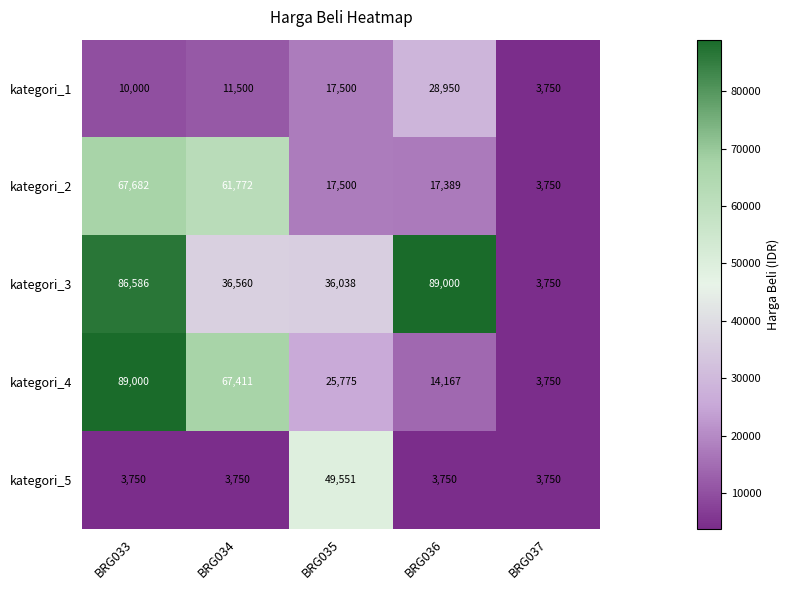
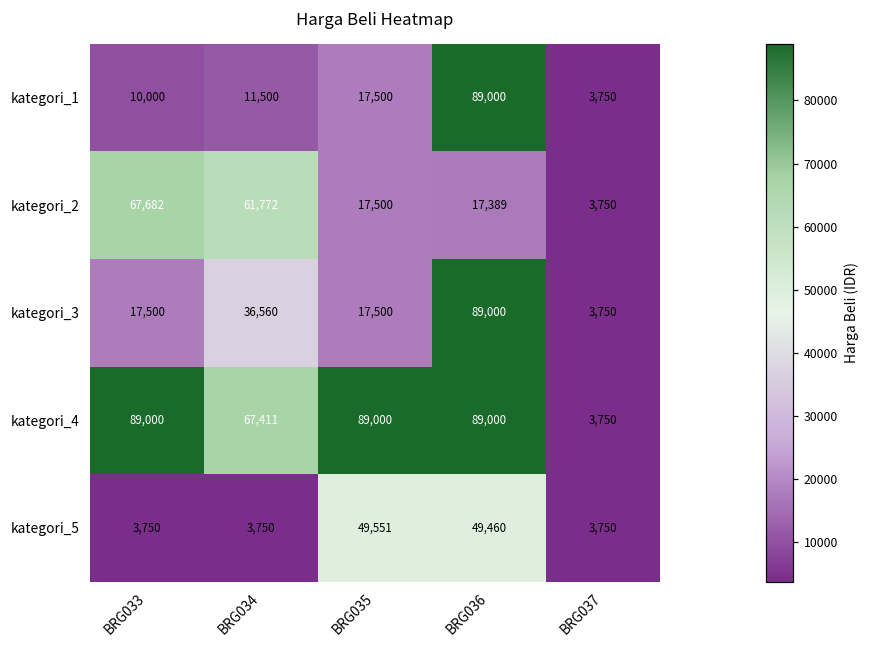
kategori_1, BRG036: 28,950 -> 89,000
kategori_3, BRG033: 86,586 -> 17,500
kategori_3, BRG035: 36,038 -> 17,500
kategori_4, BRG035: 25,775 -> 89,000
kategori_4, BRG036: 14,167 -> 89,000
kategori_5, BRG036: 3,750 -> 49,460
